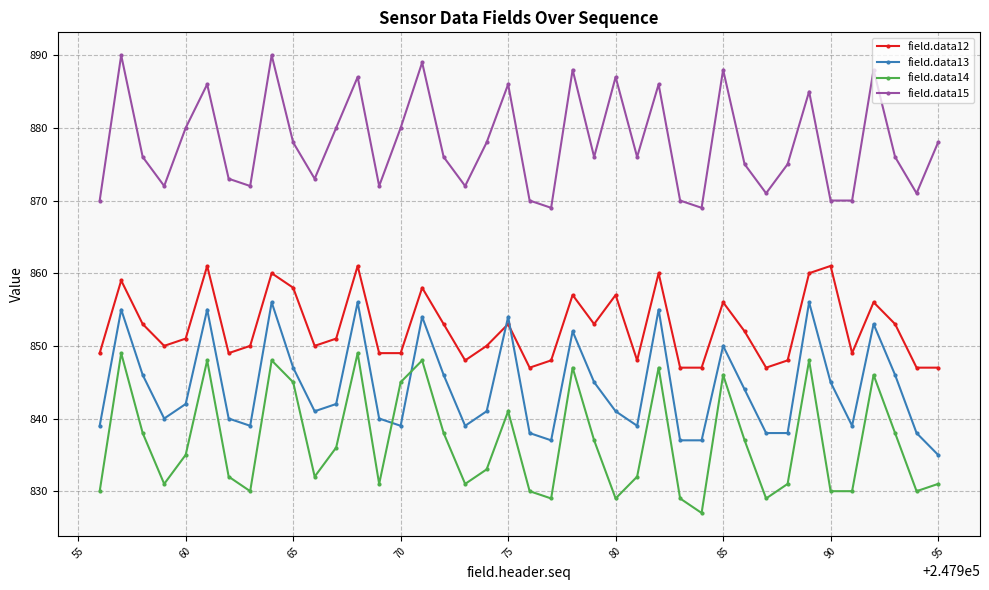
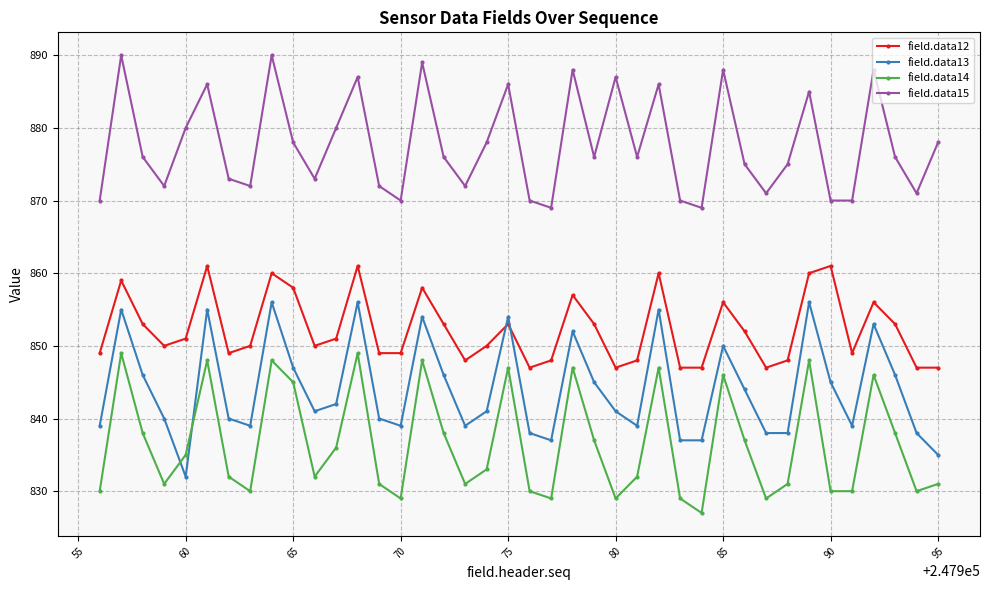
field.data13, 60: 842 -> 832
field.data14, 70: 845 -> 829
field.data15, 70: 880 -> 870
field.data14, 75: 841 -> 847
field.data12, 80: 857 -> 847
